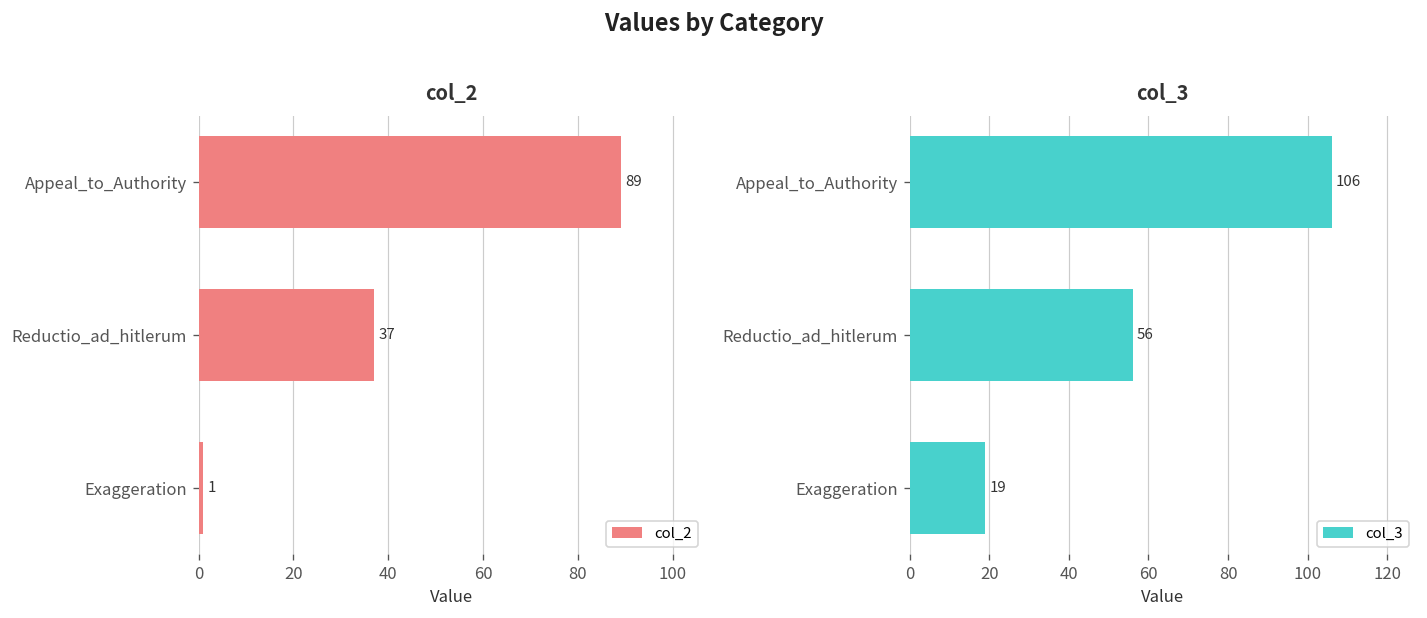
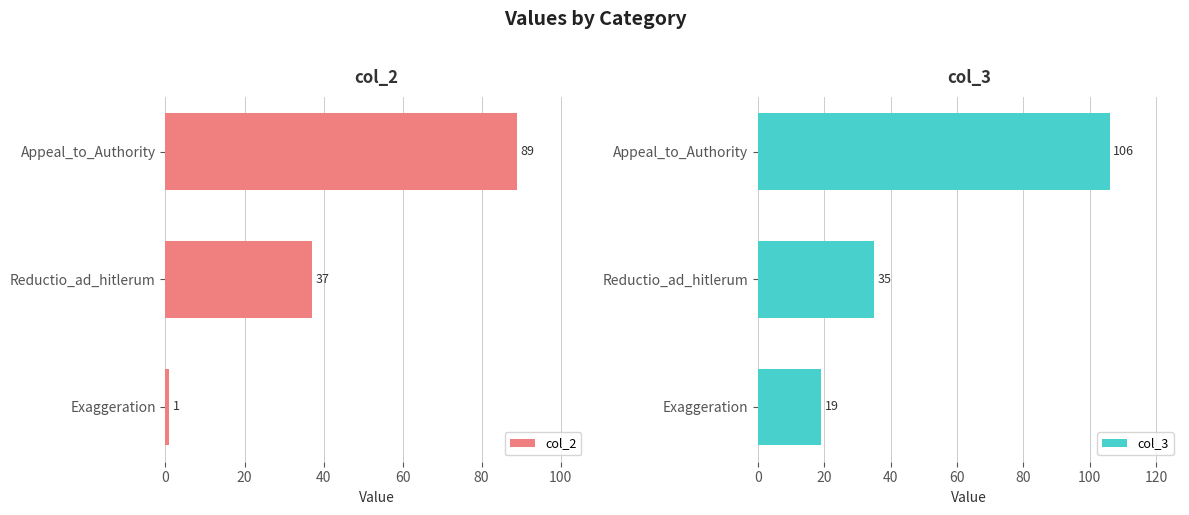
col_3, Reductio_ad_hitlerum: 56 -> 35
